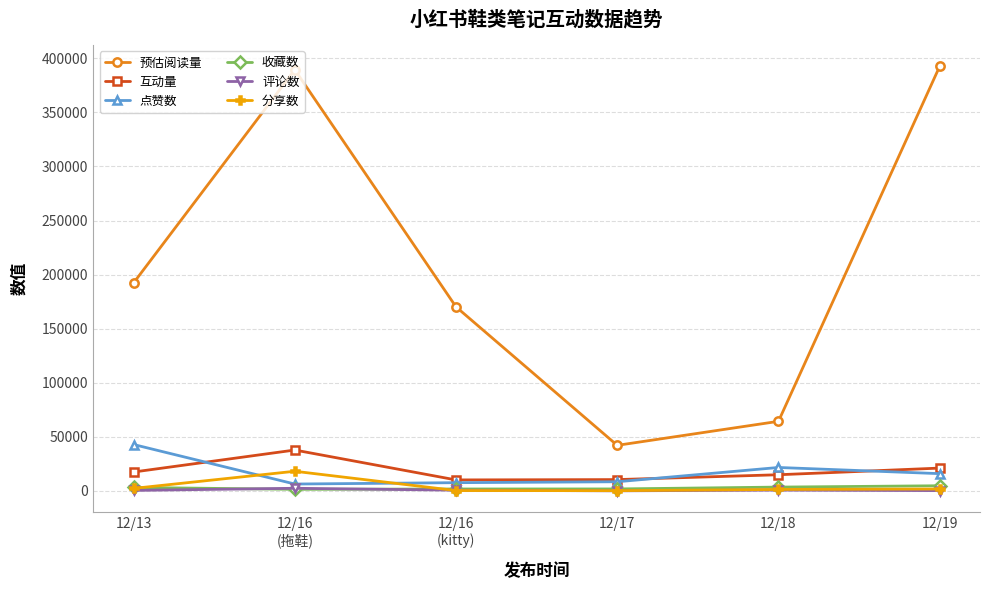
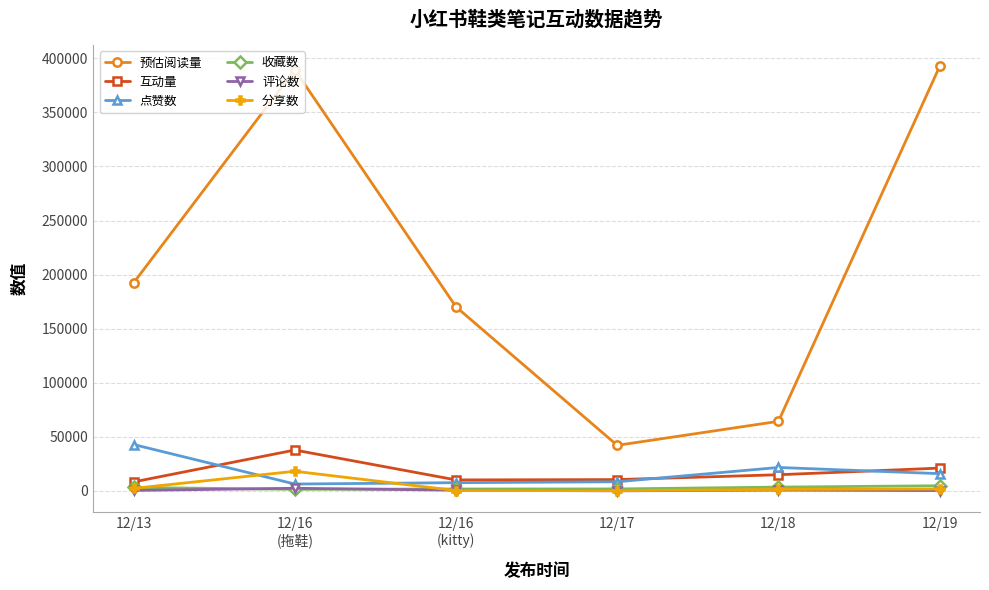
互动量, 12/13: 18000 -> 8000
